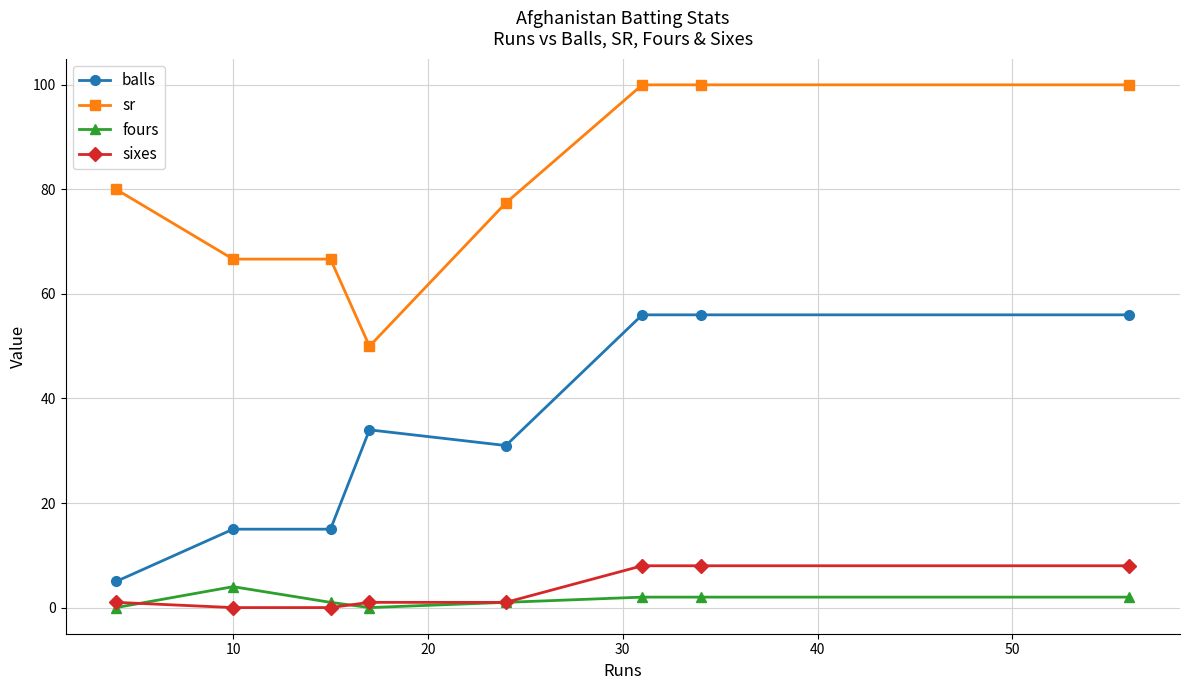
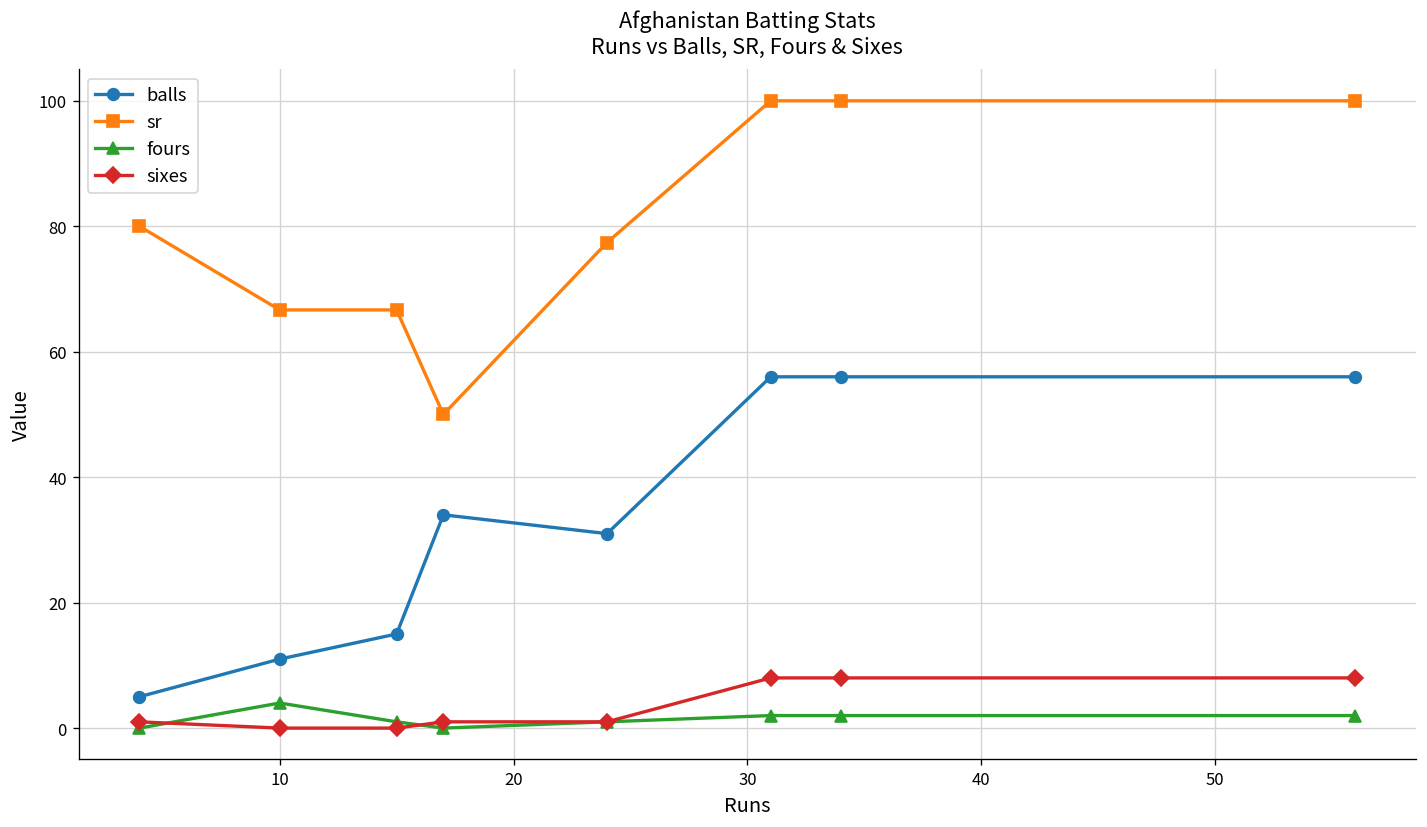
balls, 10: 15 -> 11
